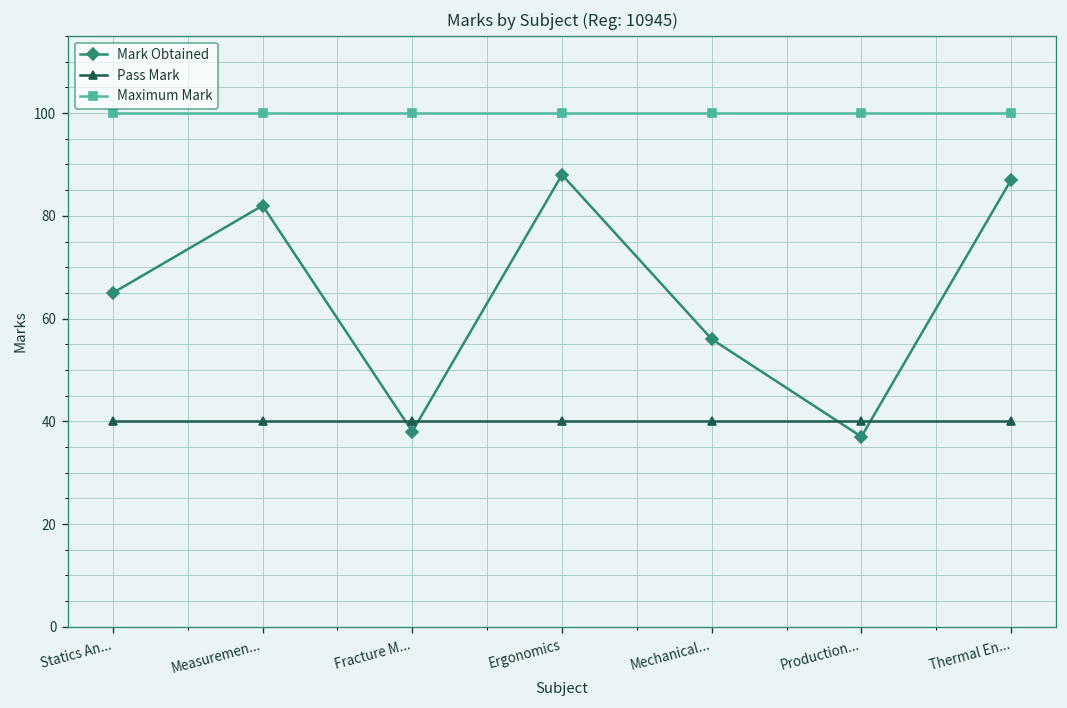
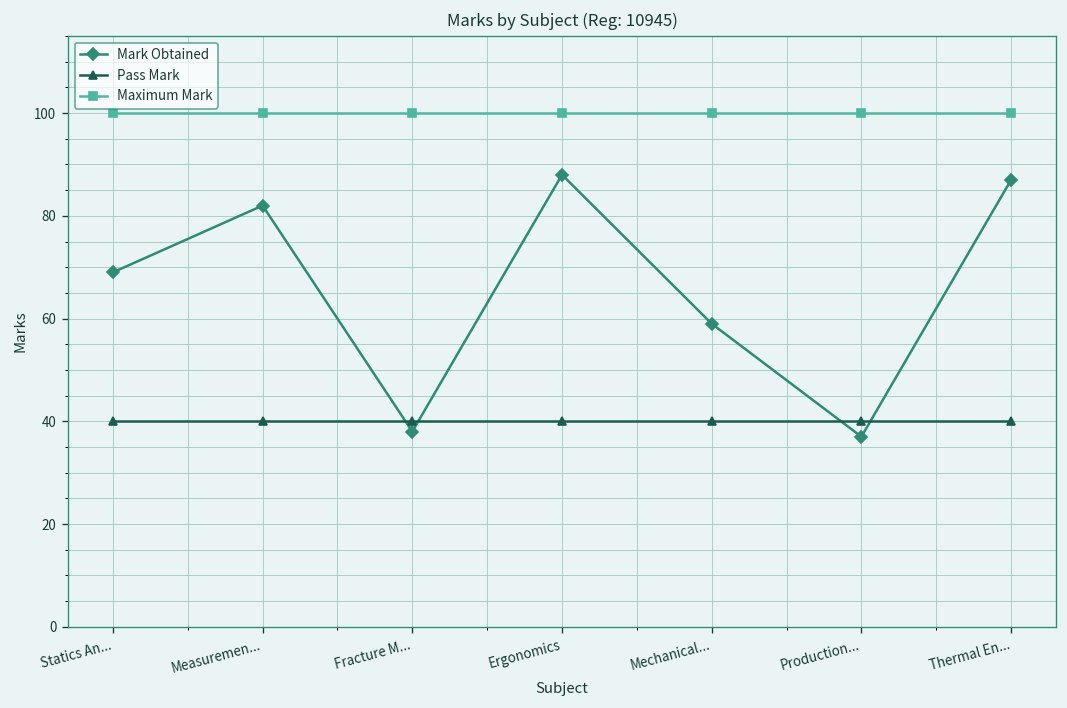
Mark Obtained, Statics An...: 65 -> 69
Mark Obtained, Mechanical...: 56 -> 59
